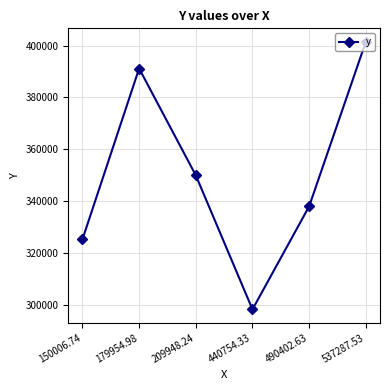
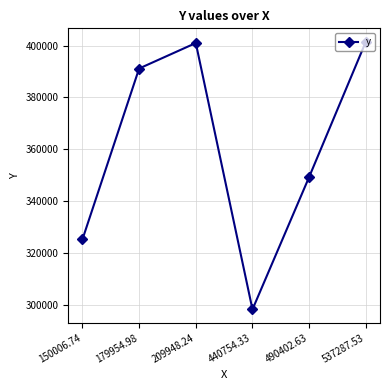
209948.24: 350000 -> 401000
490402.63: 338000 -> 349000
